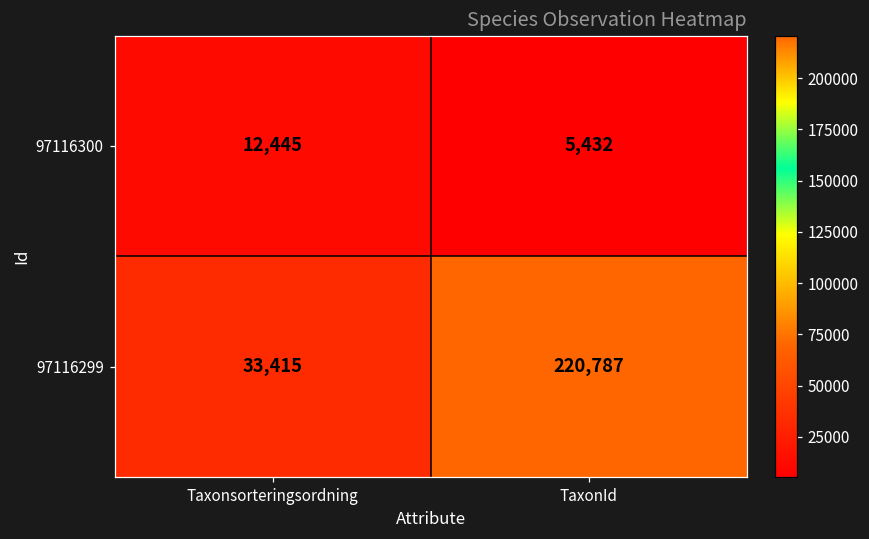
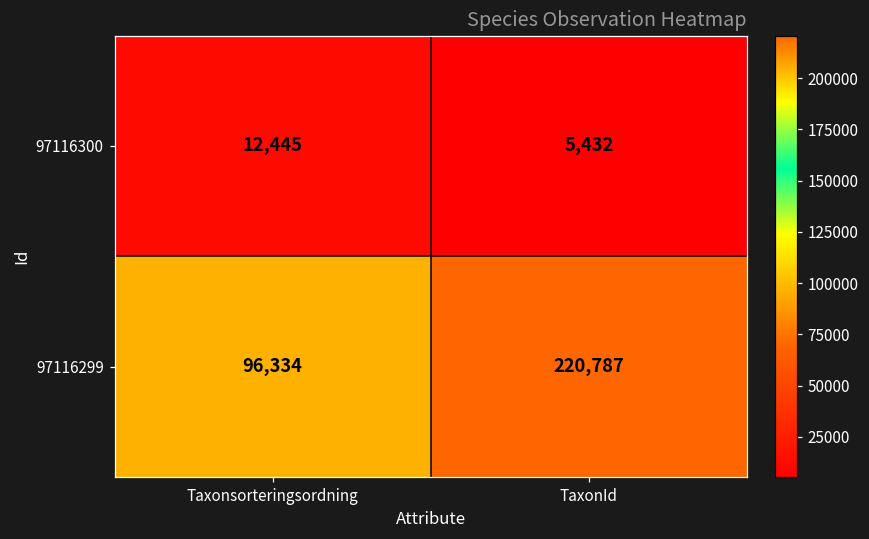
97116299, Taxonsorteringsordning: 33,415 -> 96,334
